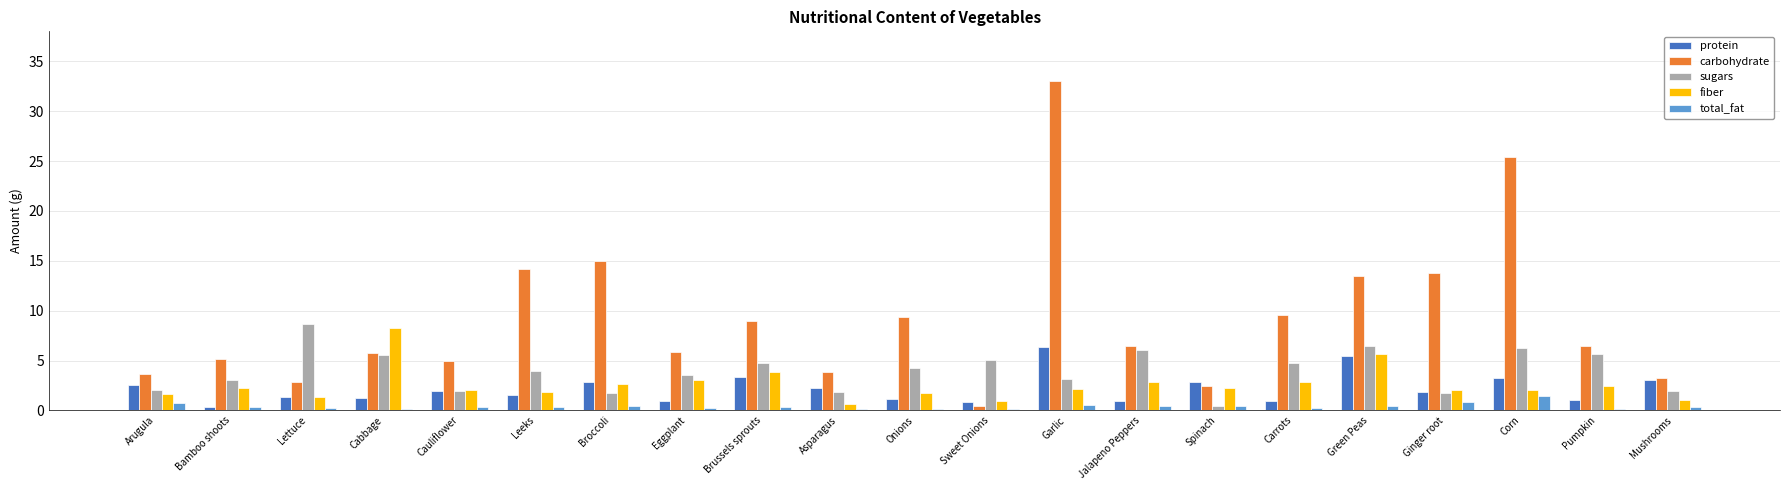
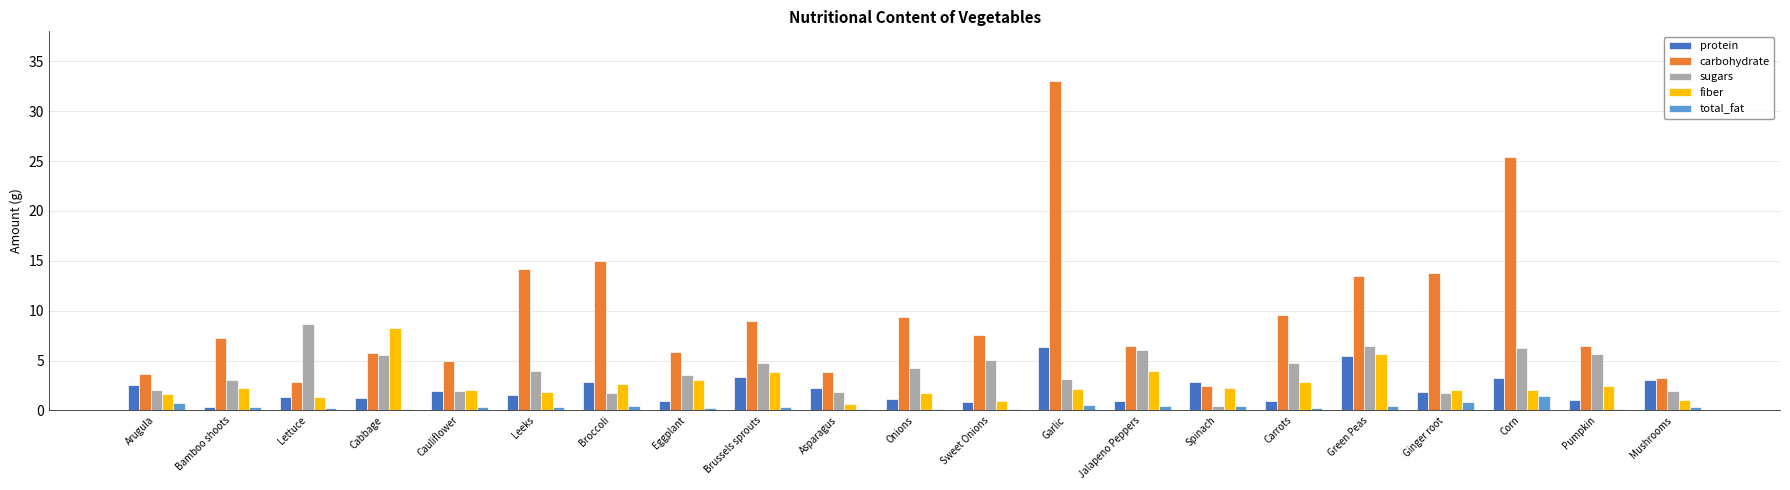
carbohydrate, Bamboo shoots: 5 -> 7
carbohydrate, Sweet Onions: 0 -> 8
fiber, Jalapeno Peppers: 3 -> 4
